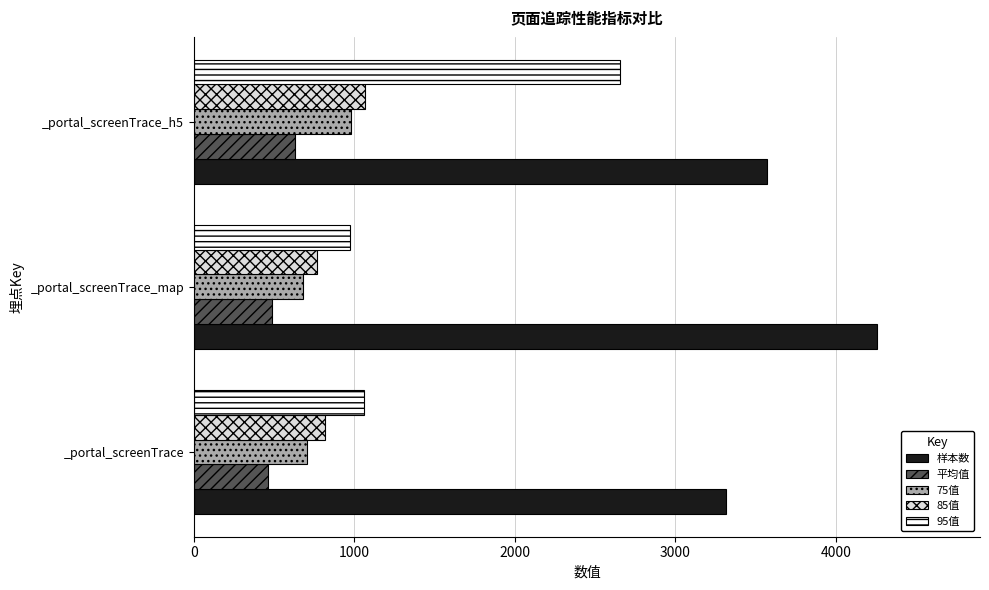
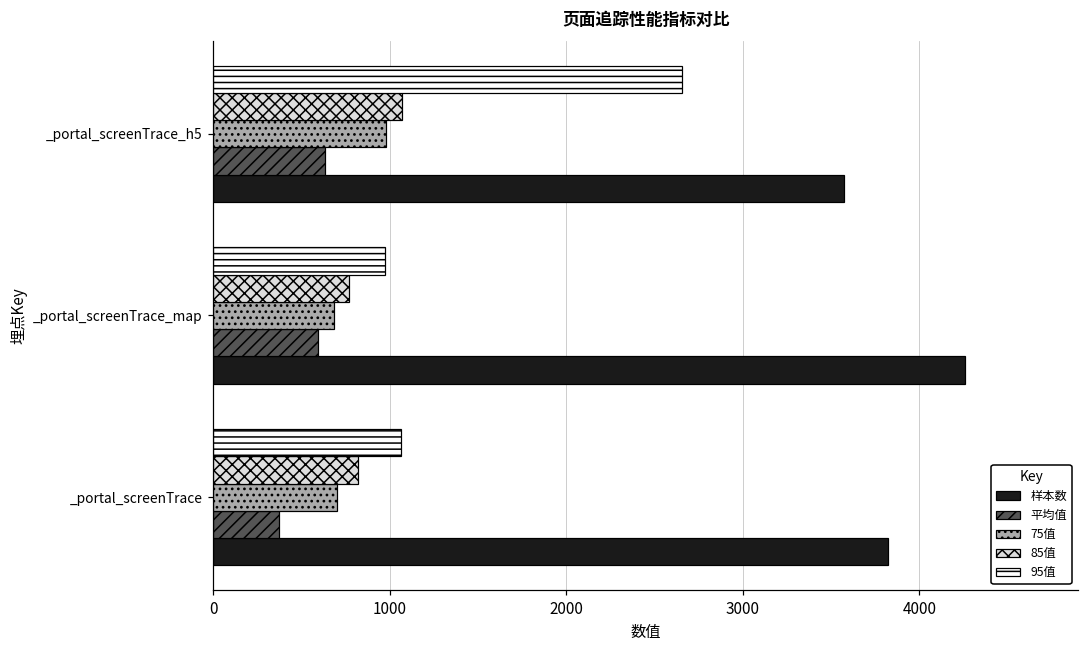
平均值, _portal_screenTrace_map: 480 -> 590
平均值, _portal_screenTrace: 460 -> 370
样本数, _portal_screenTrace: 3320 -> 3820
